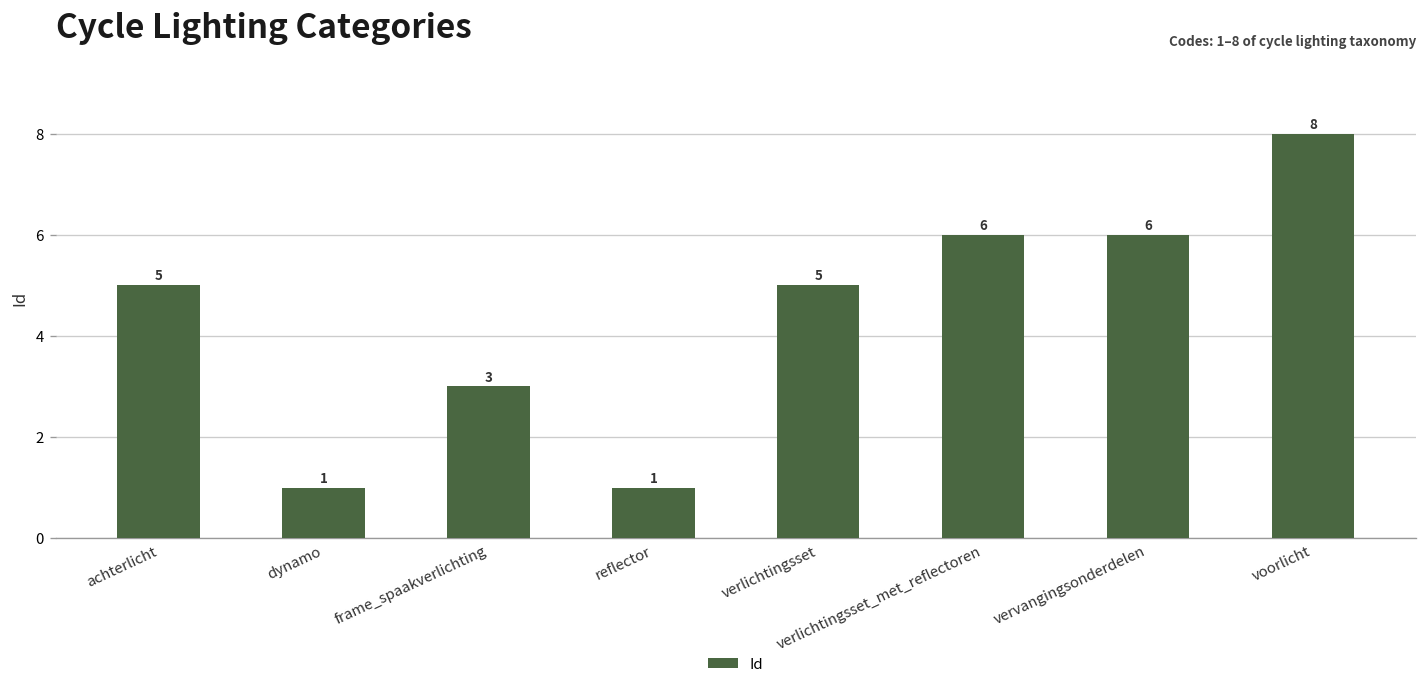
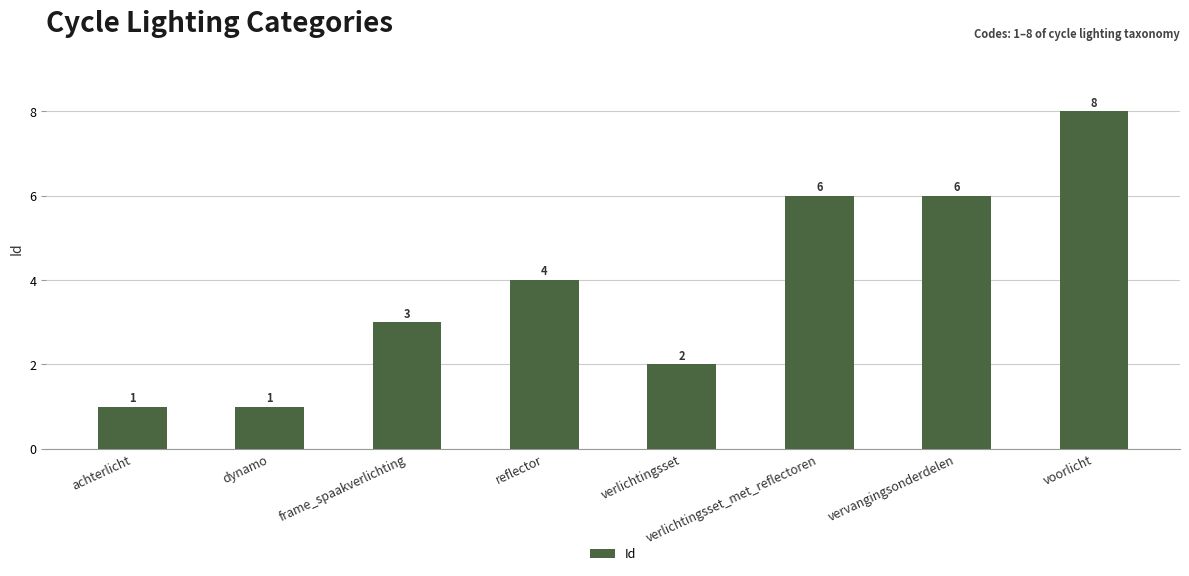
achterlicht: 5 -> 1
reflector: 1 -> 4
verlichtingsset: 5 -> 2
